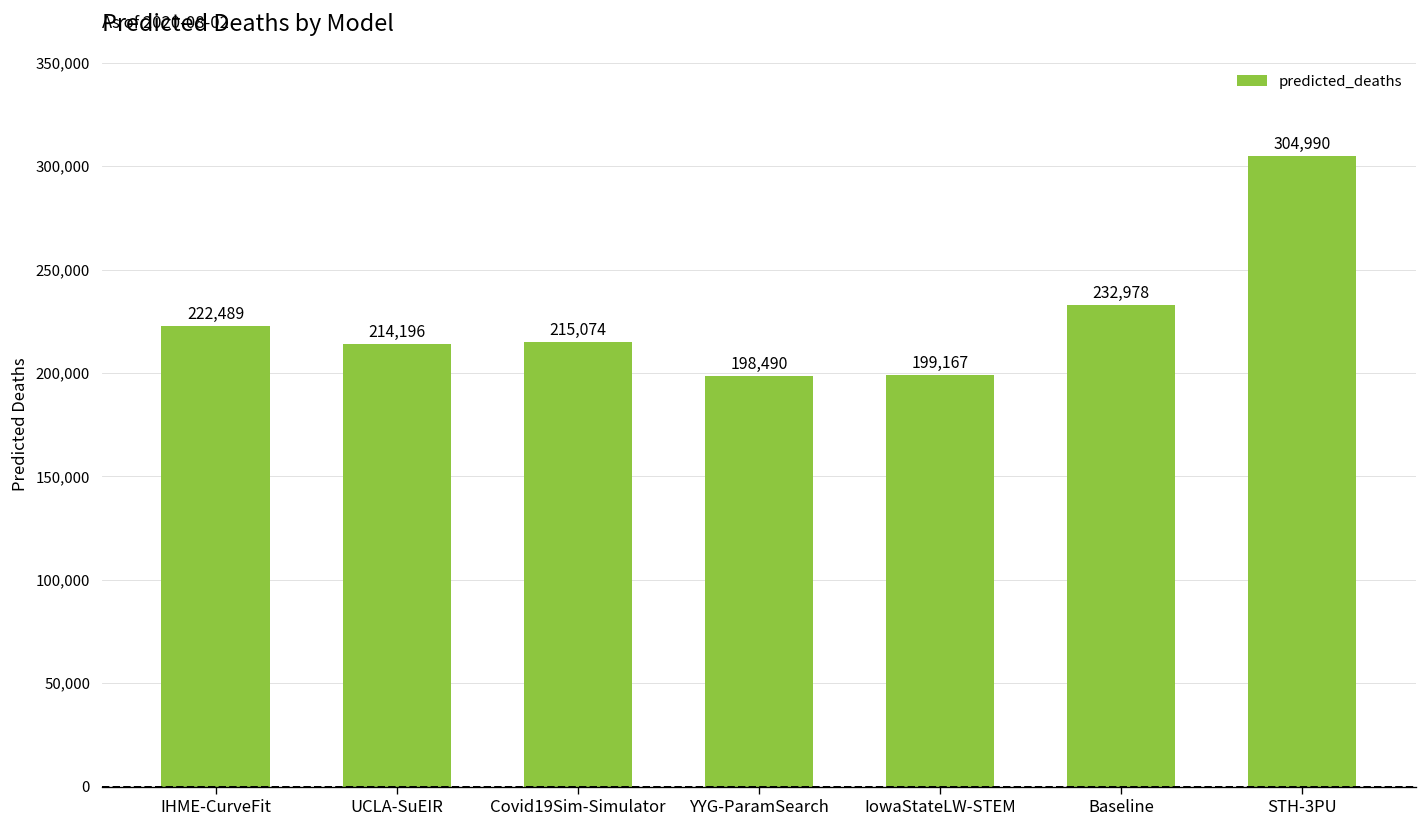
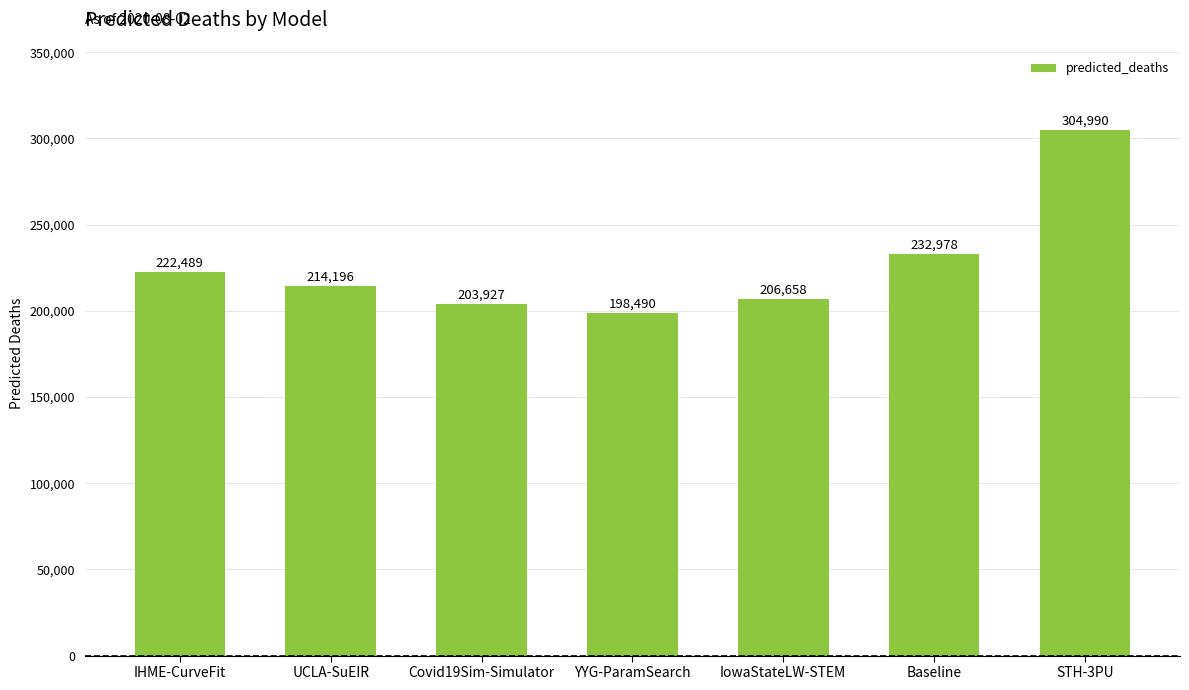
Covid19Sim-Simulator: 215,074 -> 203,927
IowaStateLW-STEM: 199,167 -> 206,658
